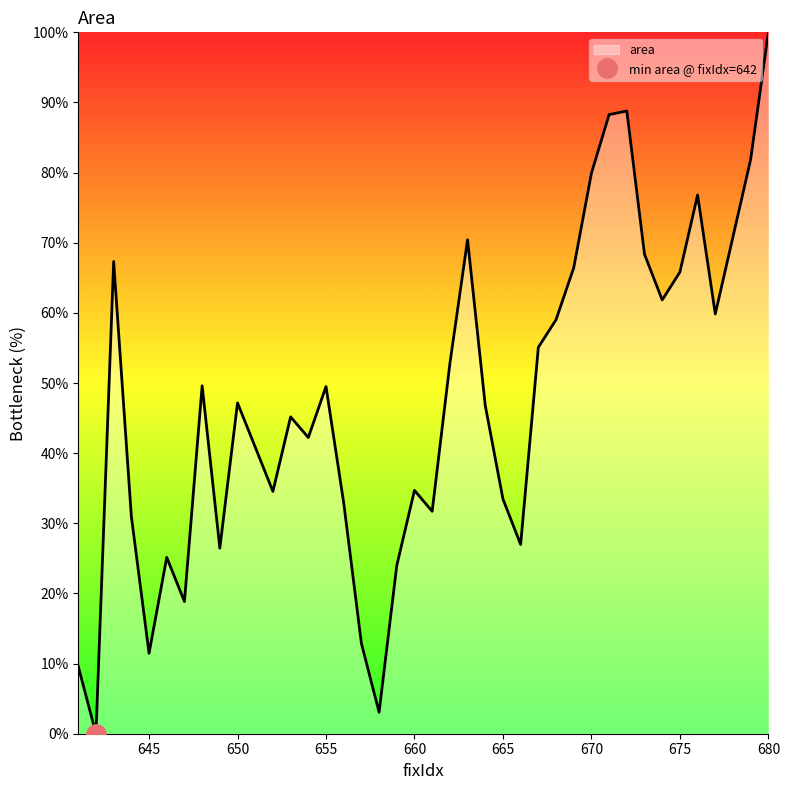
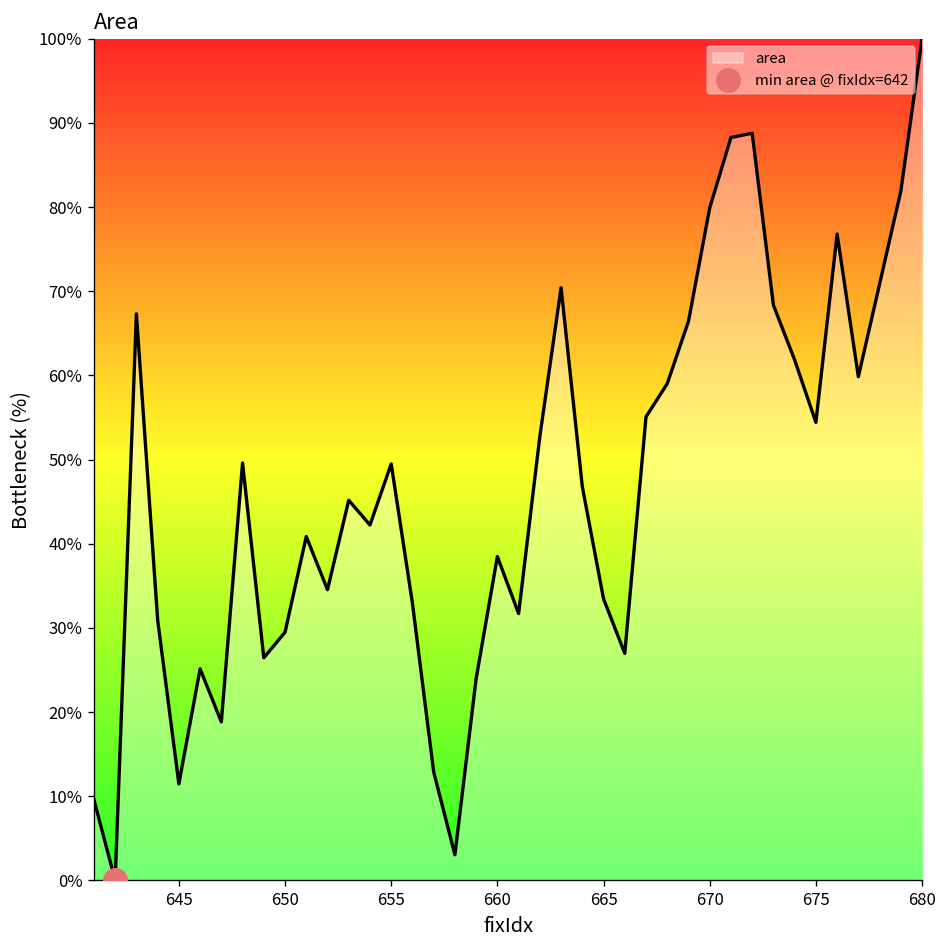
area, 650: 47% -> 29%
area, 660: 35% -> 38%
area, 675: 66% -> 54%
